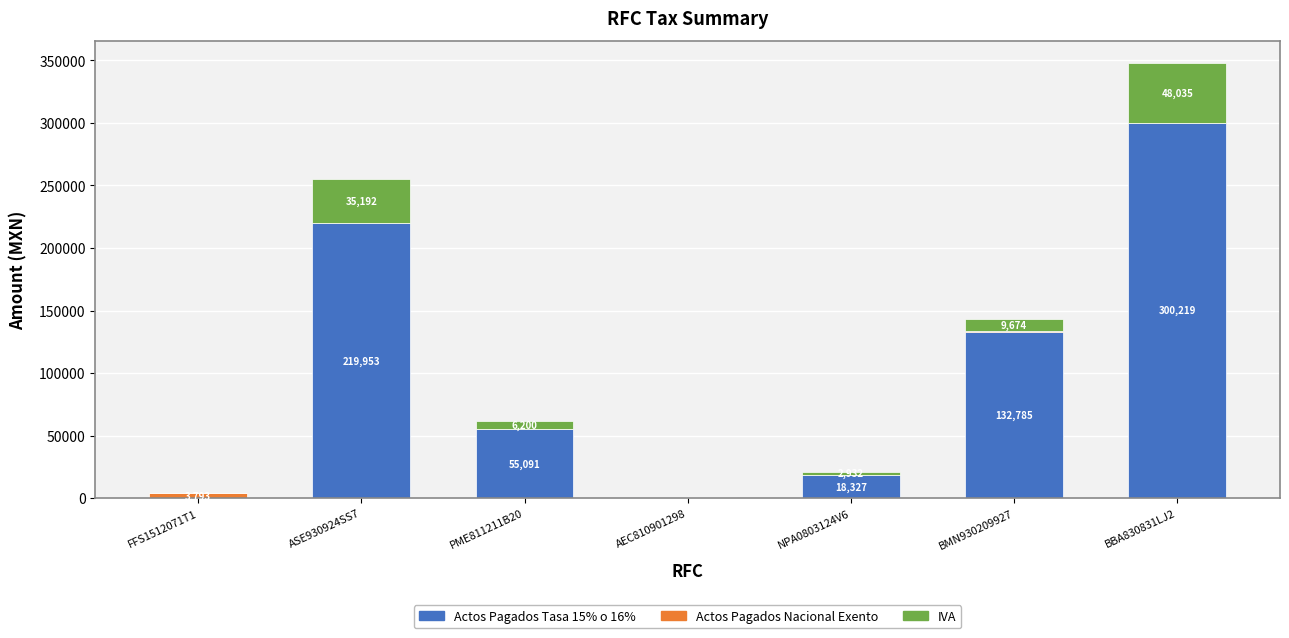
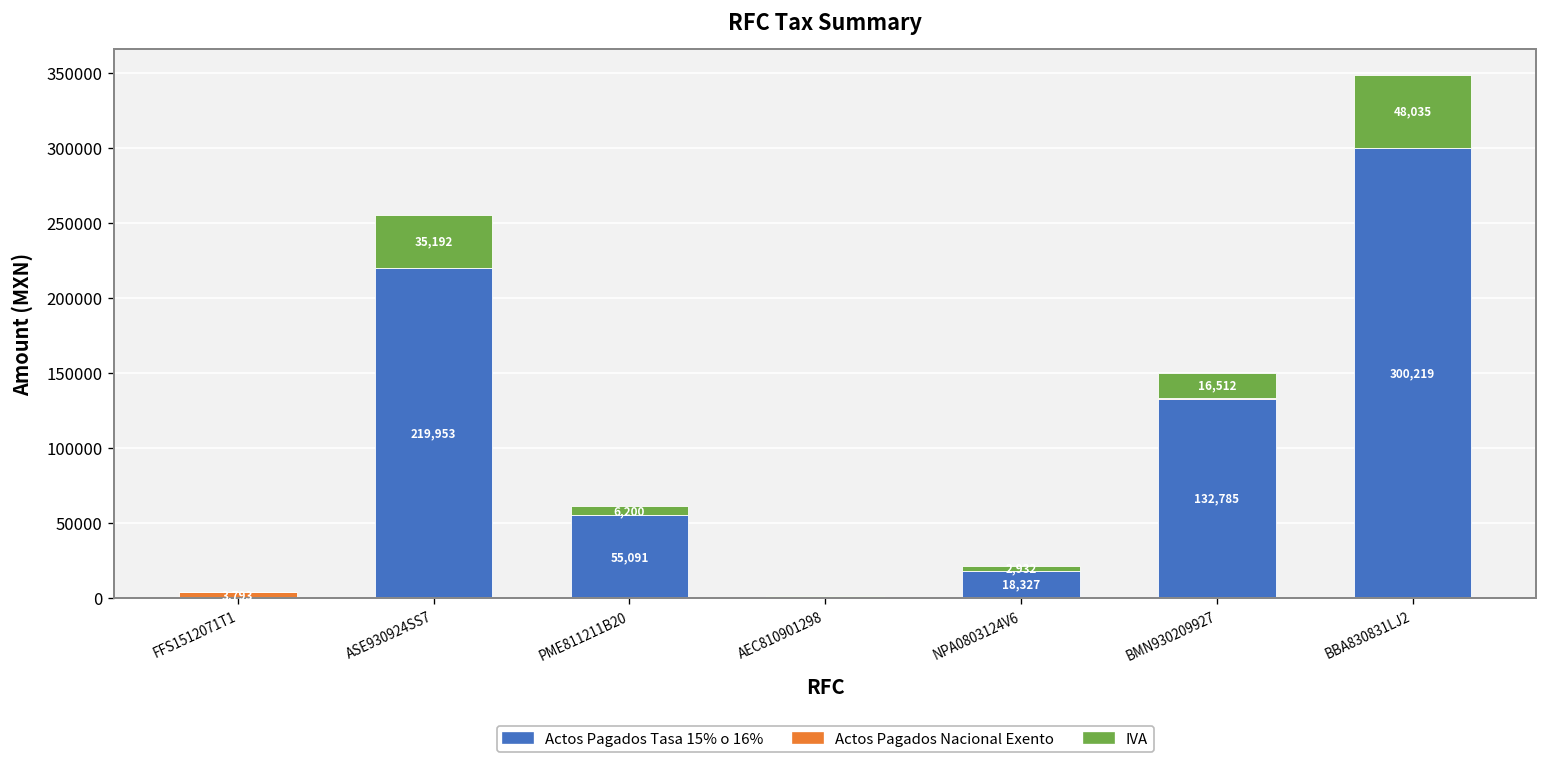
IVA, BMN930209927: 9,674 -> 16,512
